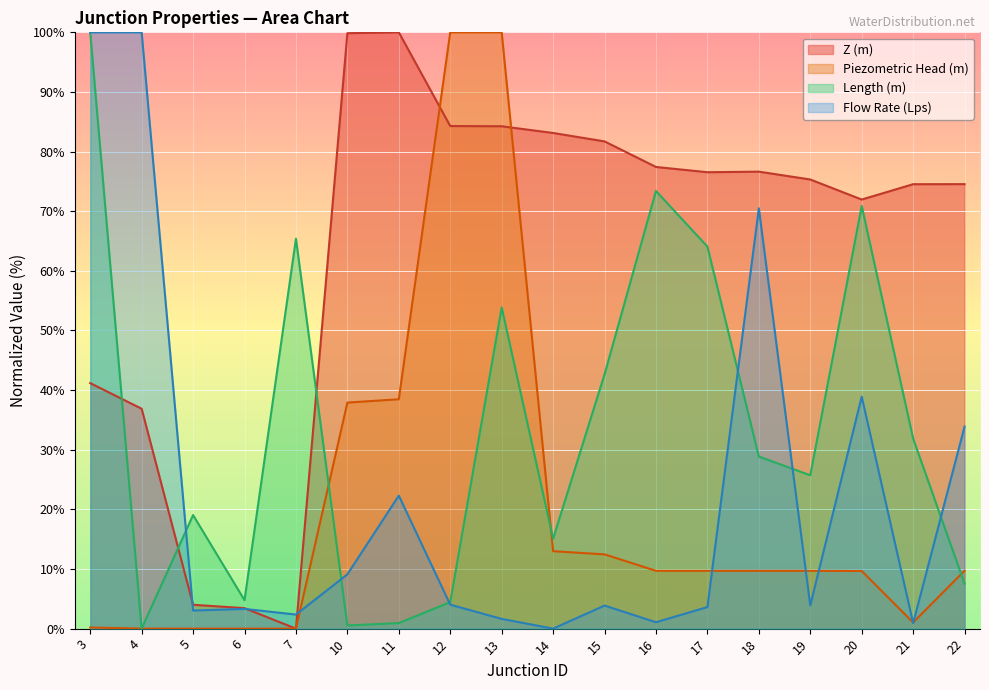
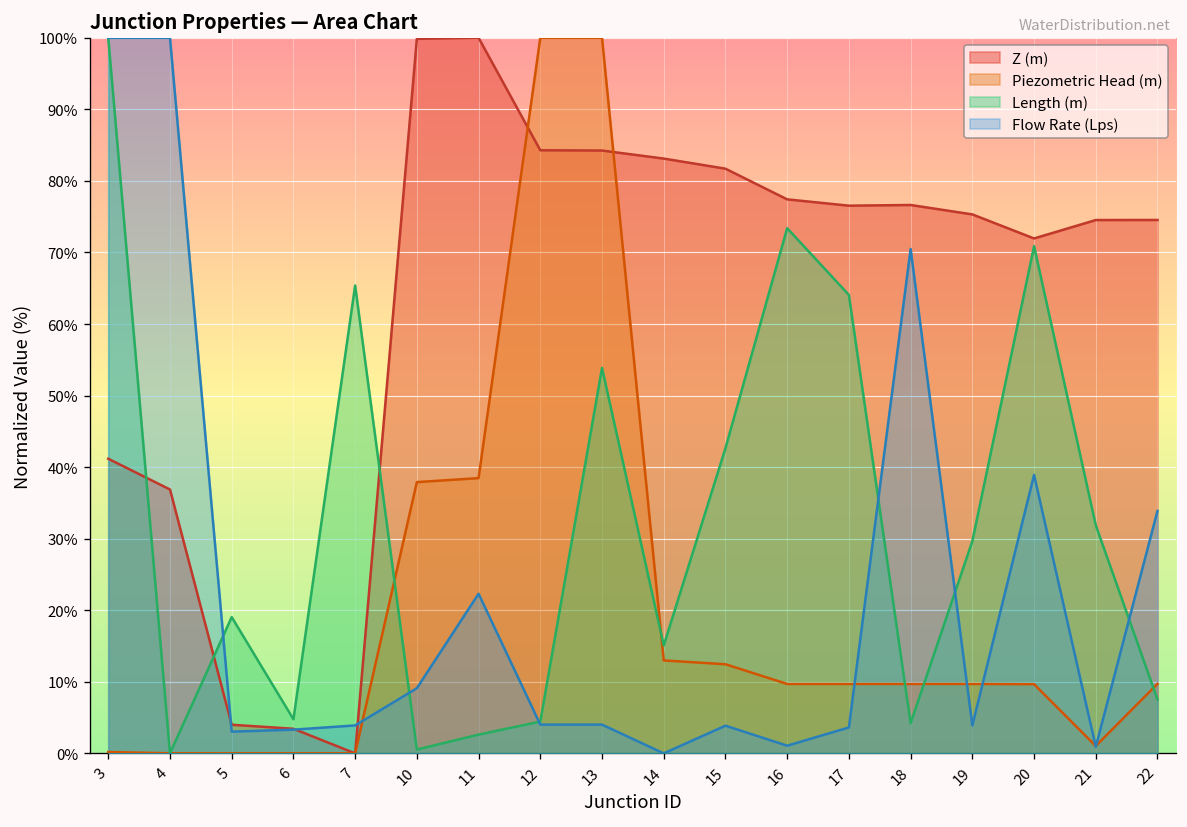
Flow Rate (Lps), 7: 2% -> 4%
Length (m), 11: 1% -> 3%
Flow Rate (Lps), 13: 2% -> 4%
Length (m), 18: 29% -> 4%
Length (m), 19: 26% -> 30%
